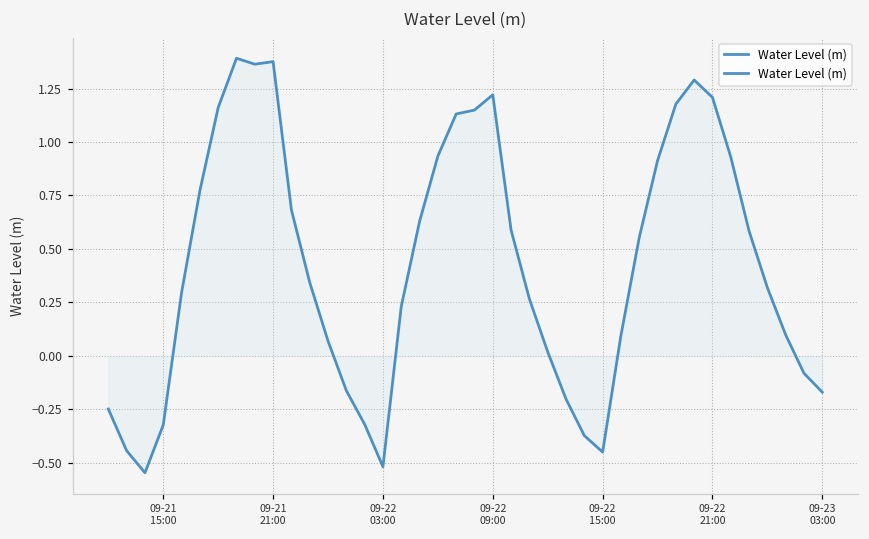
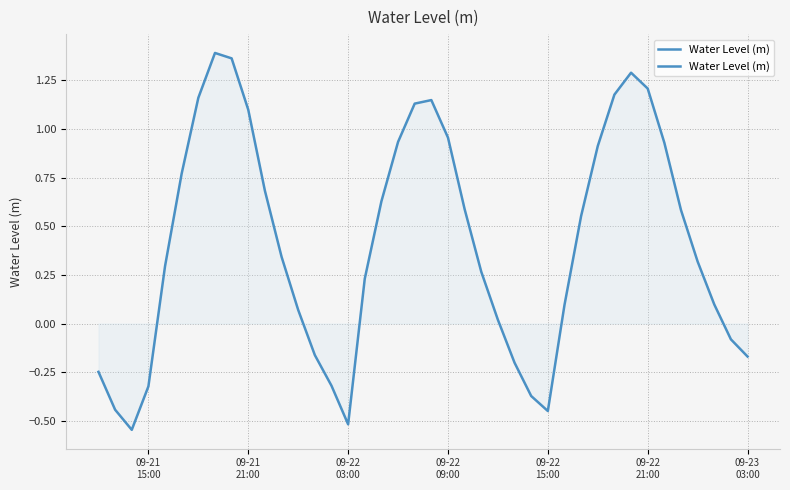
Water Level (m), 09-21 21:00: 1.38 -> 1.10
Water Level (m), 09-22 09:00: 1.22 -> 0.96
